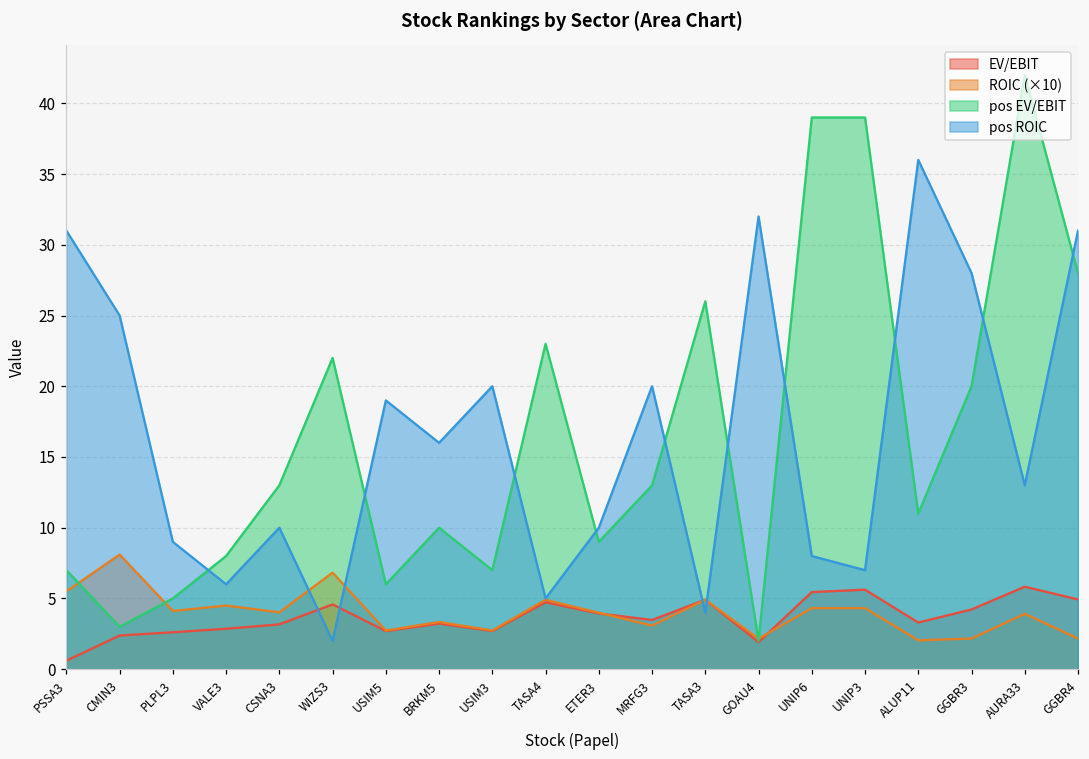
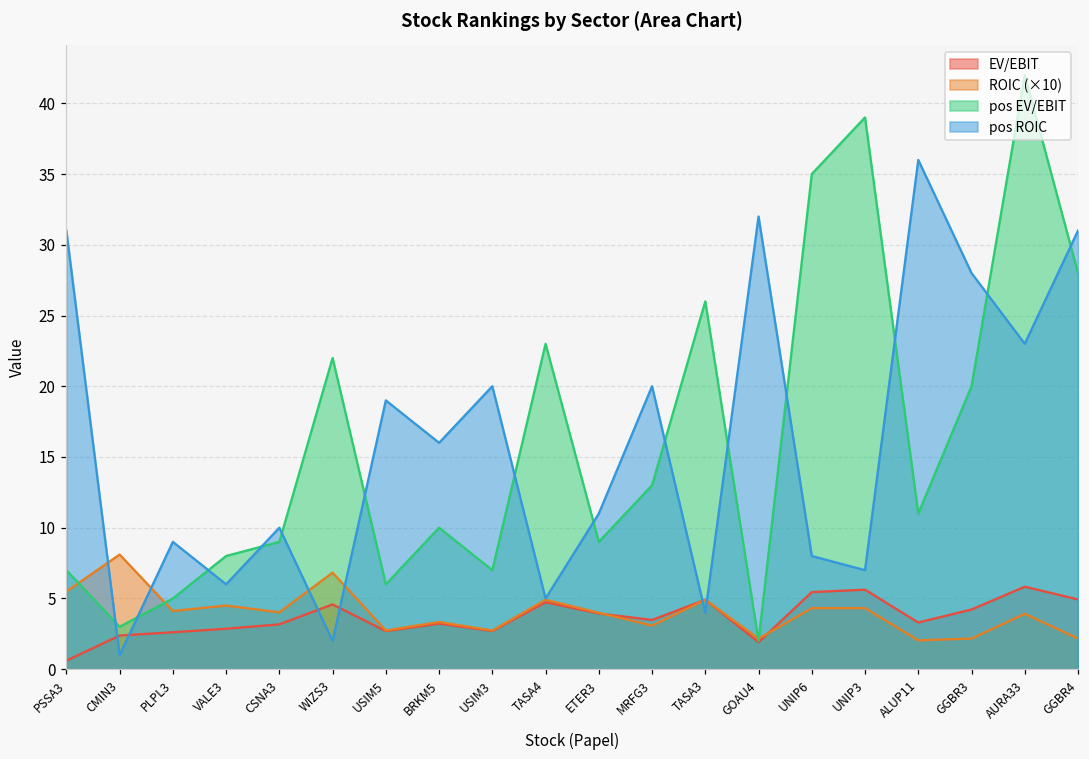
pos ROIC, CMIN3: 25 -> 1
pos EV/EBIT, CSNA3: 13 -> 9
pos ROIC, ETER3: 10 -> 11
pos EV/EBIT, UNIP6: 39 -> 35
pos ROIC, AURA33: 13 -> 23
